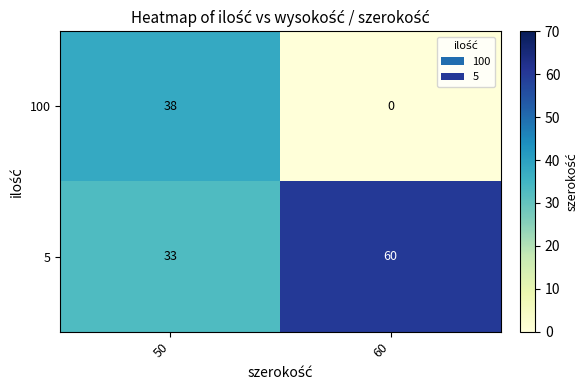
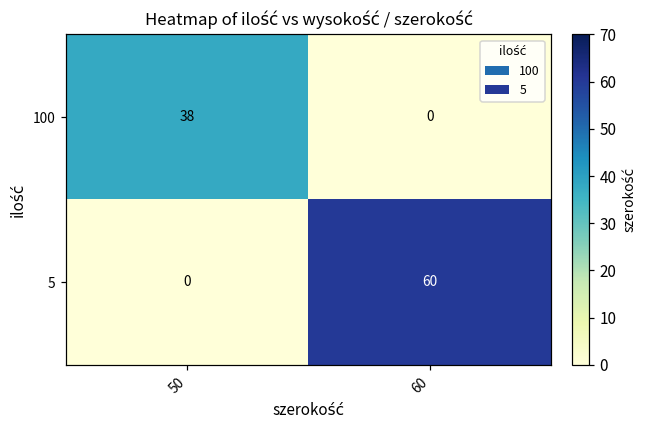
5, 50: 33 -> 0
